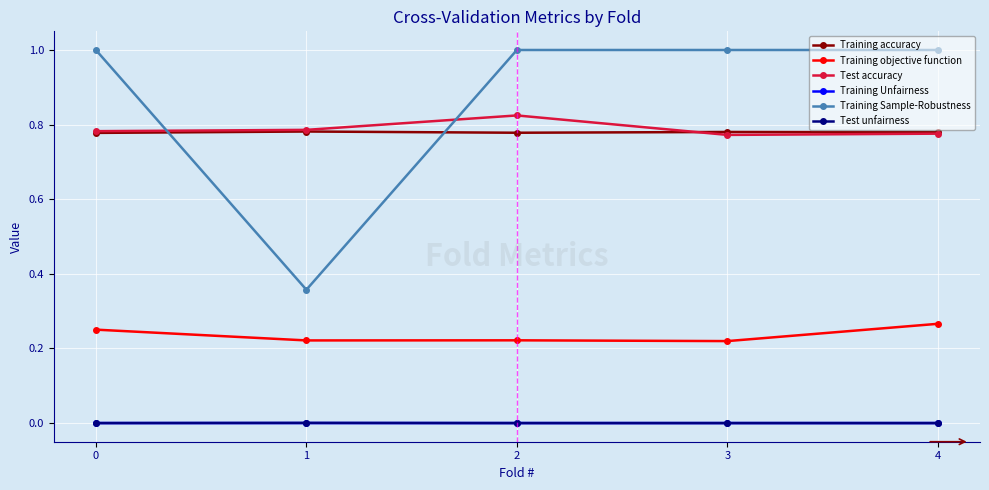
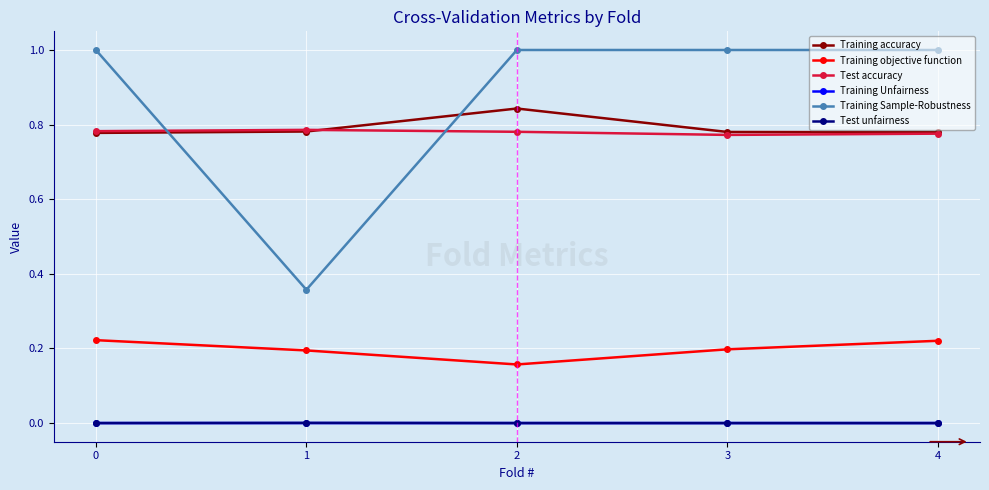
Training objective function, 0: 0.25 -> 0.22
Training objective function, 1: 0.22 -> 0.19
Training accuracy, 2: 0.78 -> 0.84
Training objective function, 2: 0.22 -> 0.16
Test accuracy, 2: 0.82 -> 0.78
Training objective function, 3: 0.22 -> 0.20
Training objective function, 4: 0.27 -> 0.22
